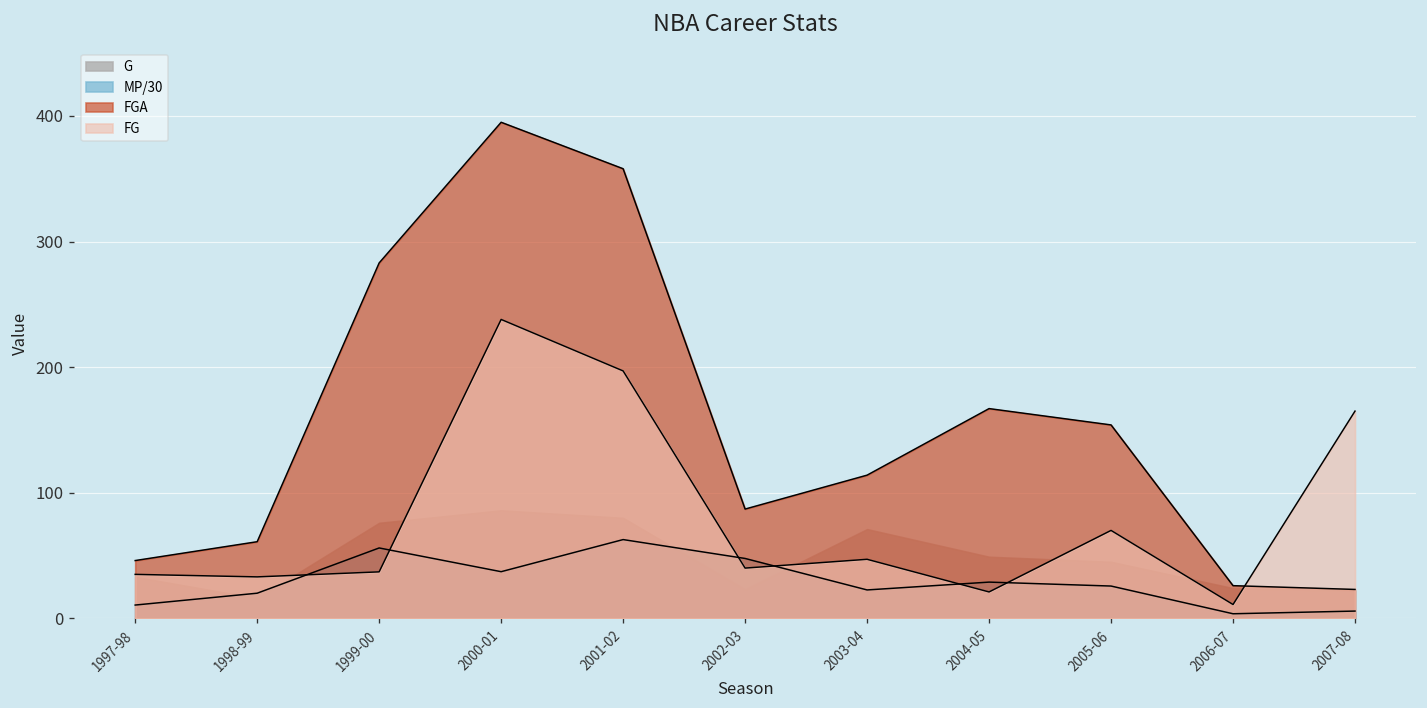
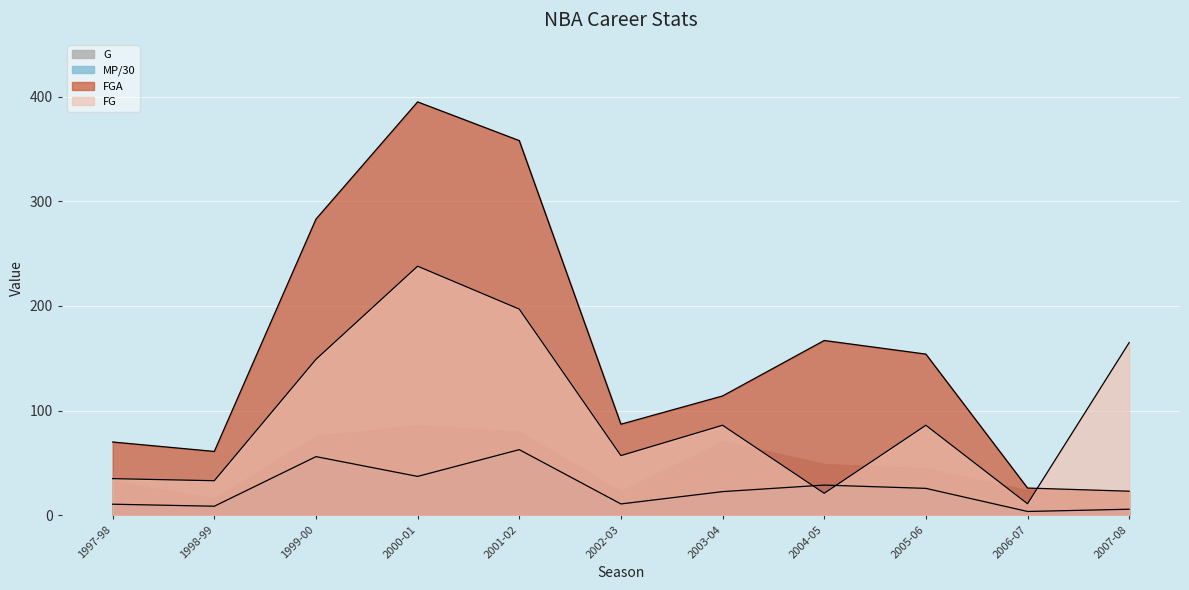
FGA, 1997-98: 46 -> 70
MP/30, 1998-99: 20 -> 9
FG, 1999-00: 37 -> 149
MP/30, 2002-03: 48 -> 11
FG, 2002-03: 40 -> 57
FG, 2003-04: 47 -> 86
FG, 2005-06: 70 -> 86
